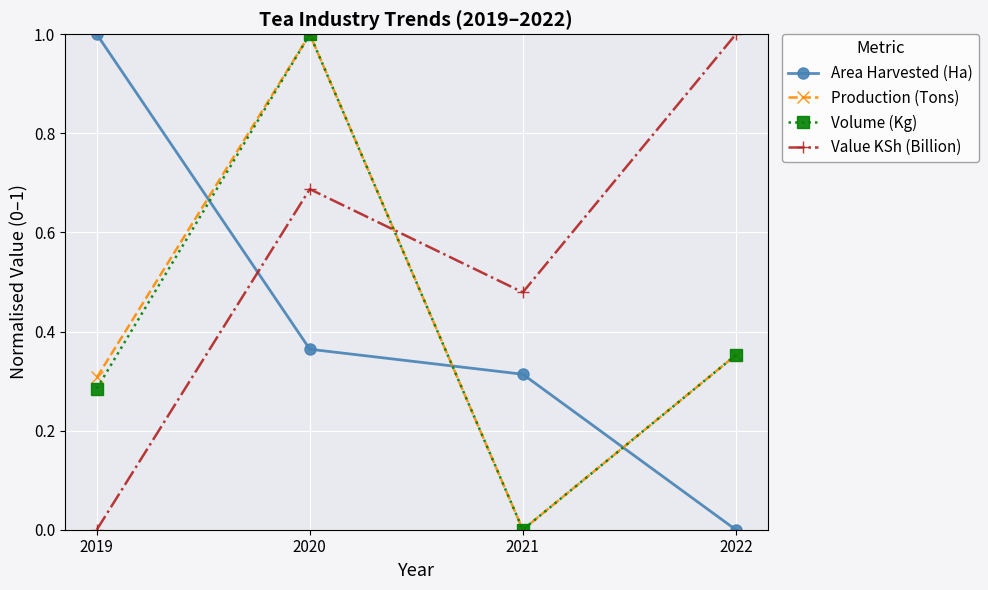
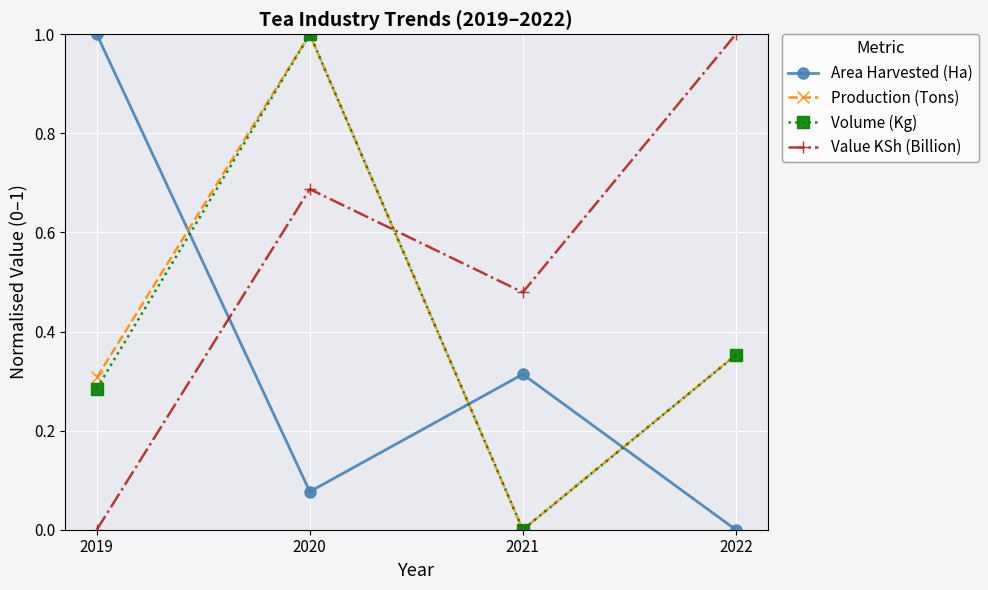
Area Harvested (Ha), 2020: 0.36 -> 0.08
